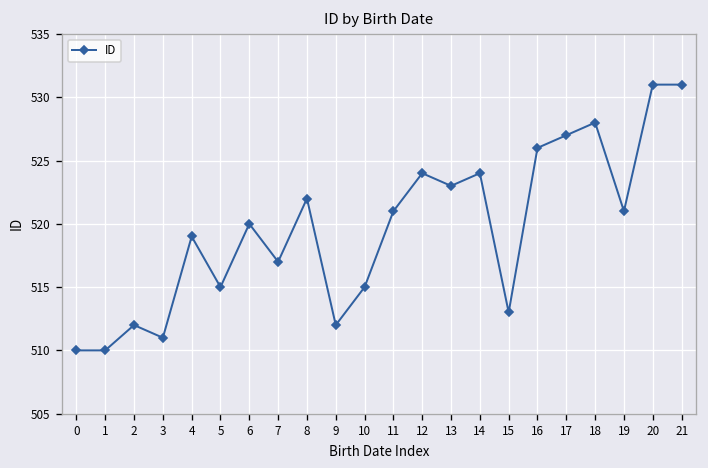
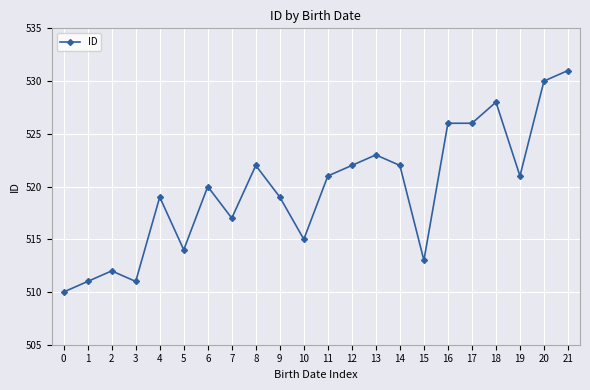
1: 510 -> 511
5: 515 -> 514
9: 512 -> 519
12: 524 -> 522
14: 524 -> 522
17: 527 -> 526
20: 531 -> 530
